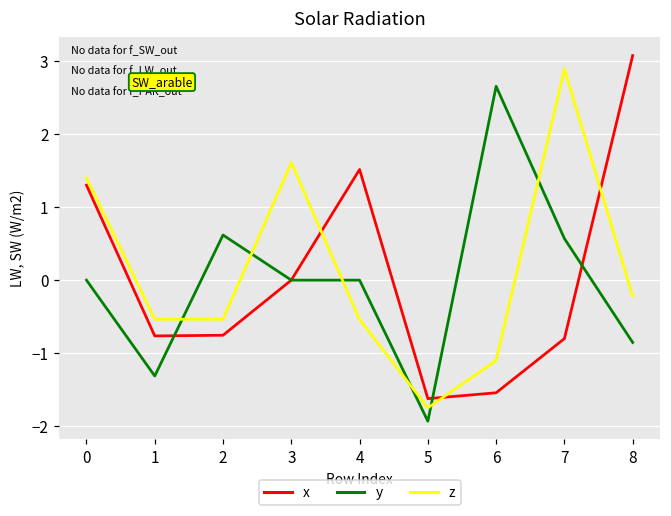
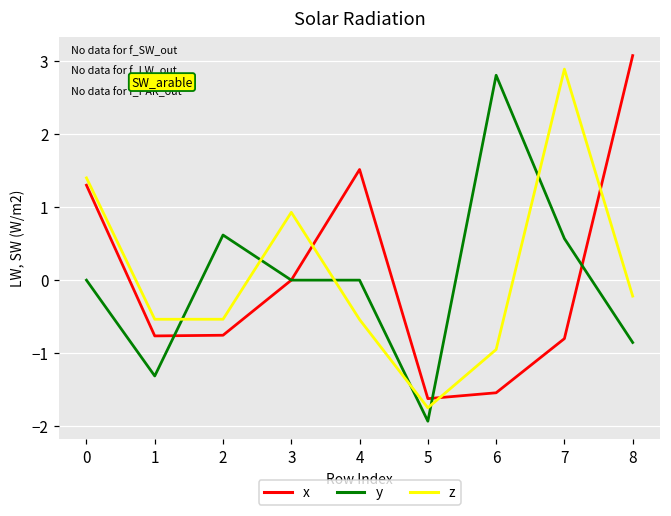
z, 3: 1.6 -> 0.9
y, 6: 2.7 -> 2.8
z, 6: -1.1 -> -1.0
